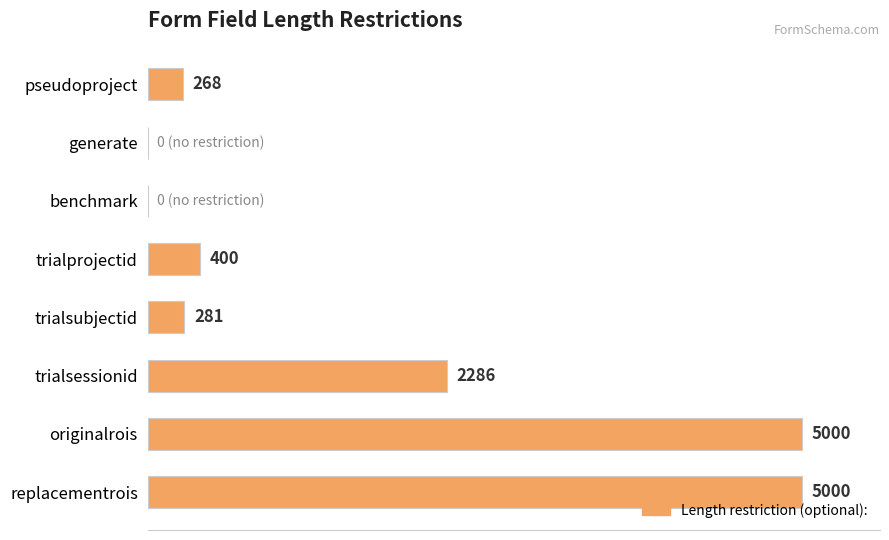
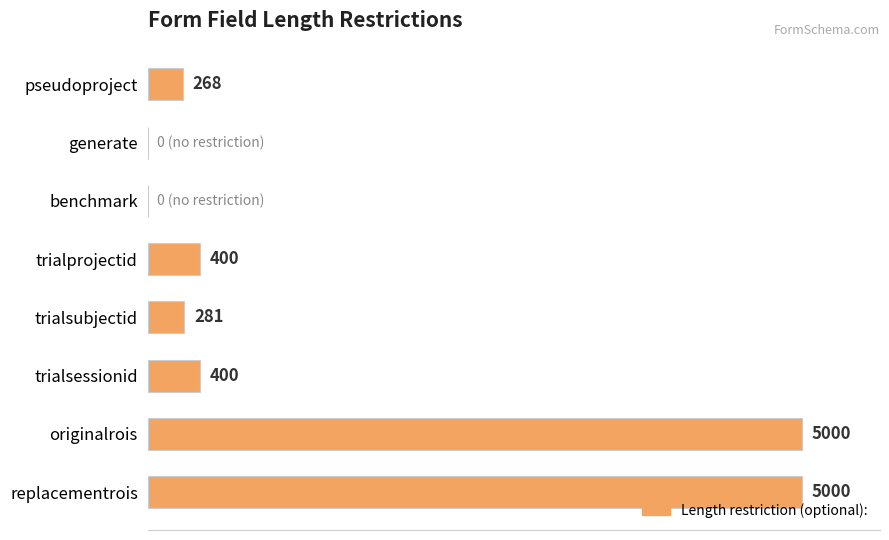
trialsessionid: 2286 -> 400
